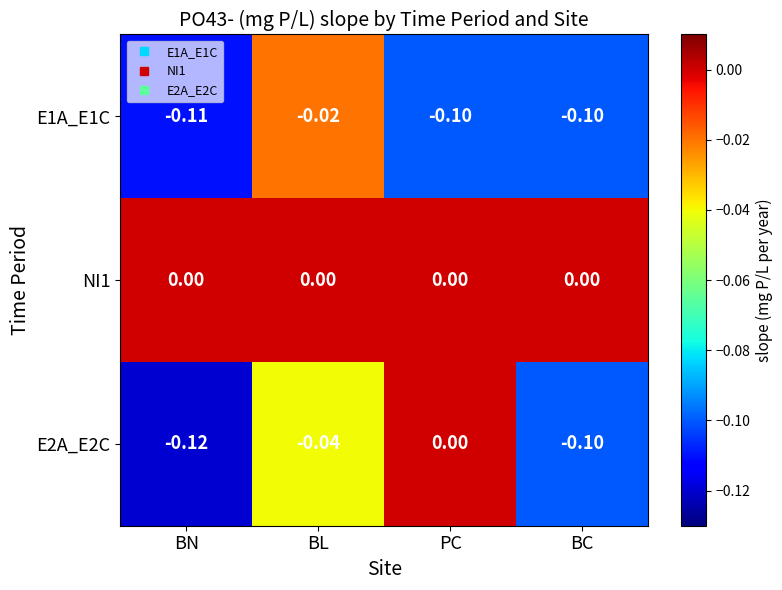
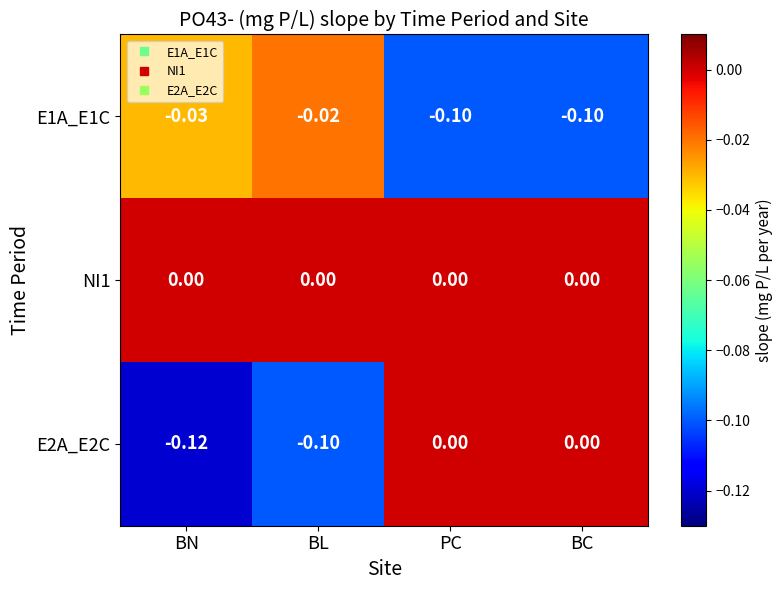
E1A_E1C, BN: -0.11 -> -0.03
E2A_E2C, BL: -0.04 -> -0.10
E2A_E2C, BC: -0.10 -> 0.00
